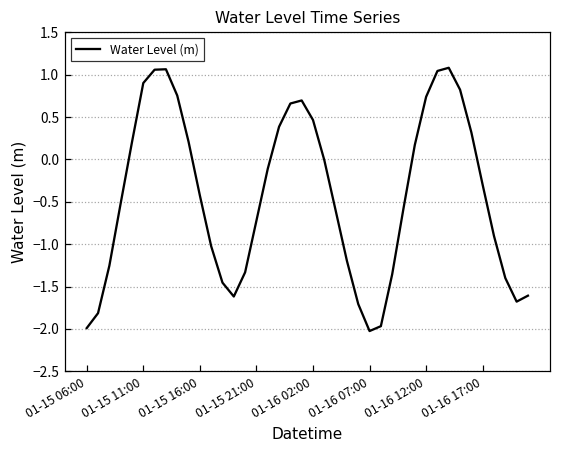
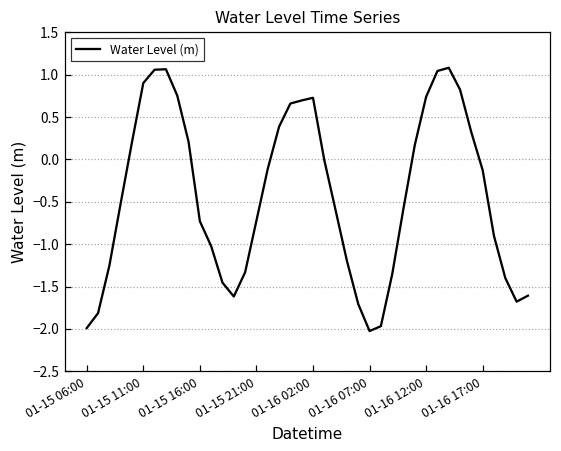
01-15 16:00: -0.4 -> -0.7
01-16 02:00: 0.5 -> 0.7
01-16 17:00: -0.3 -> -0.1
